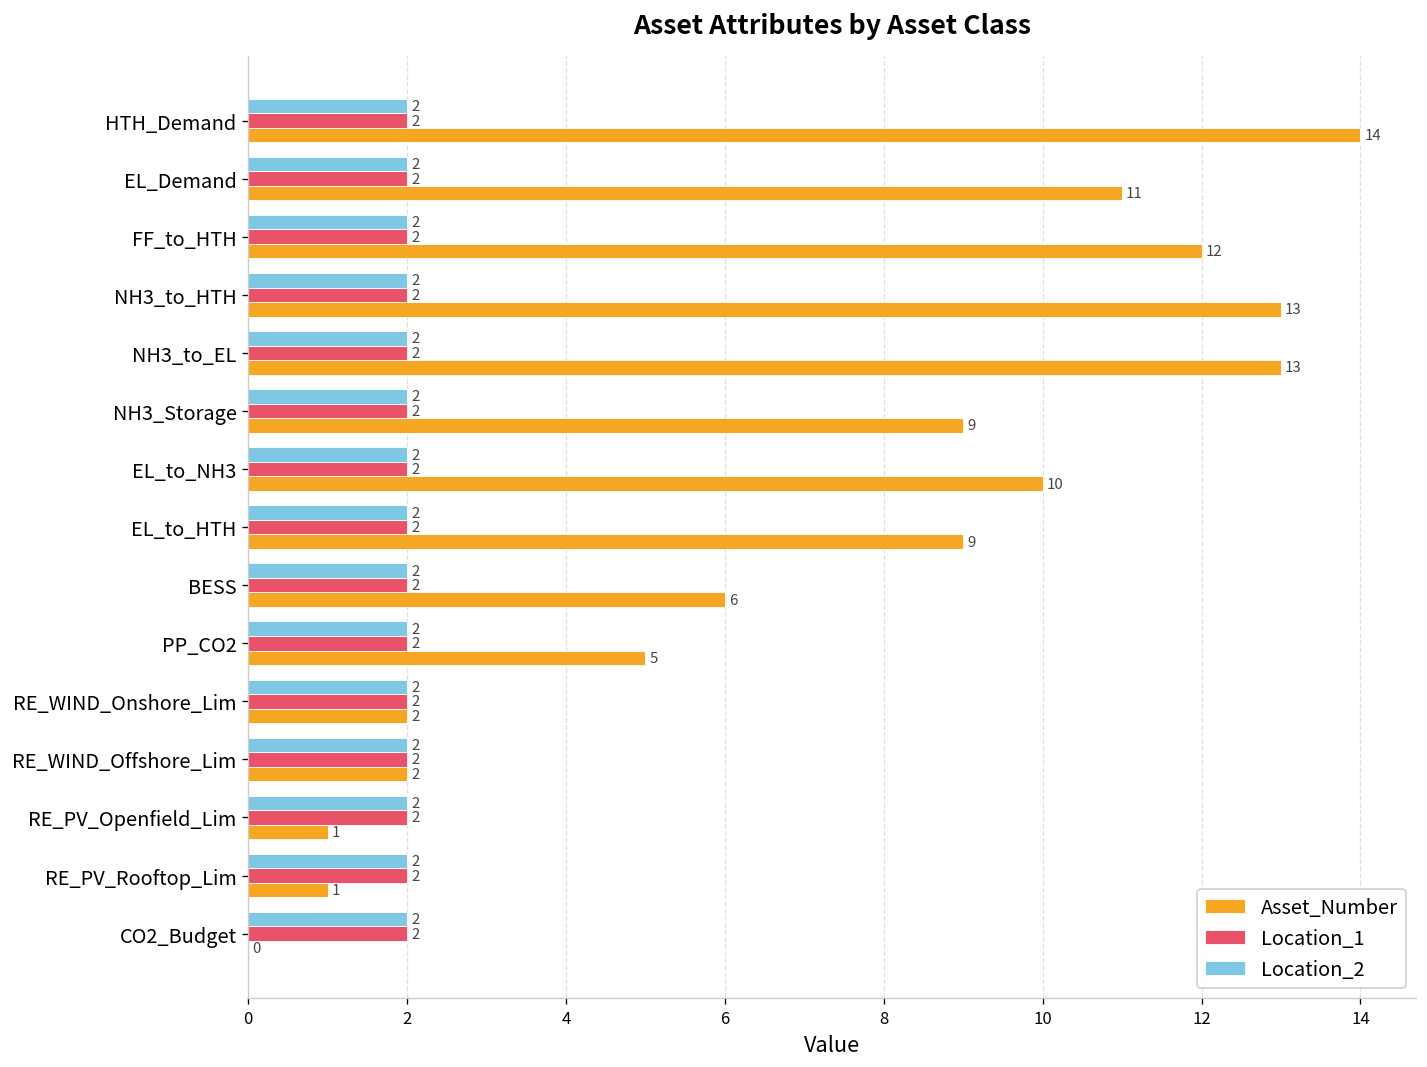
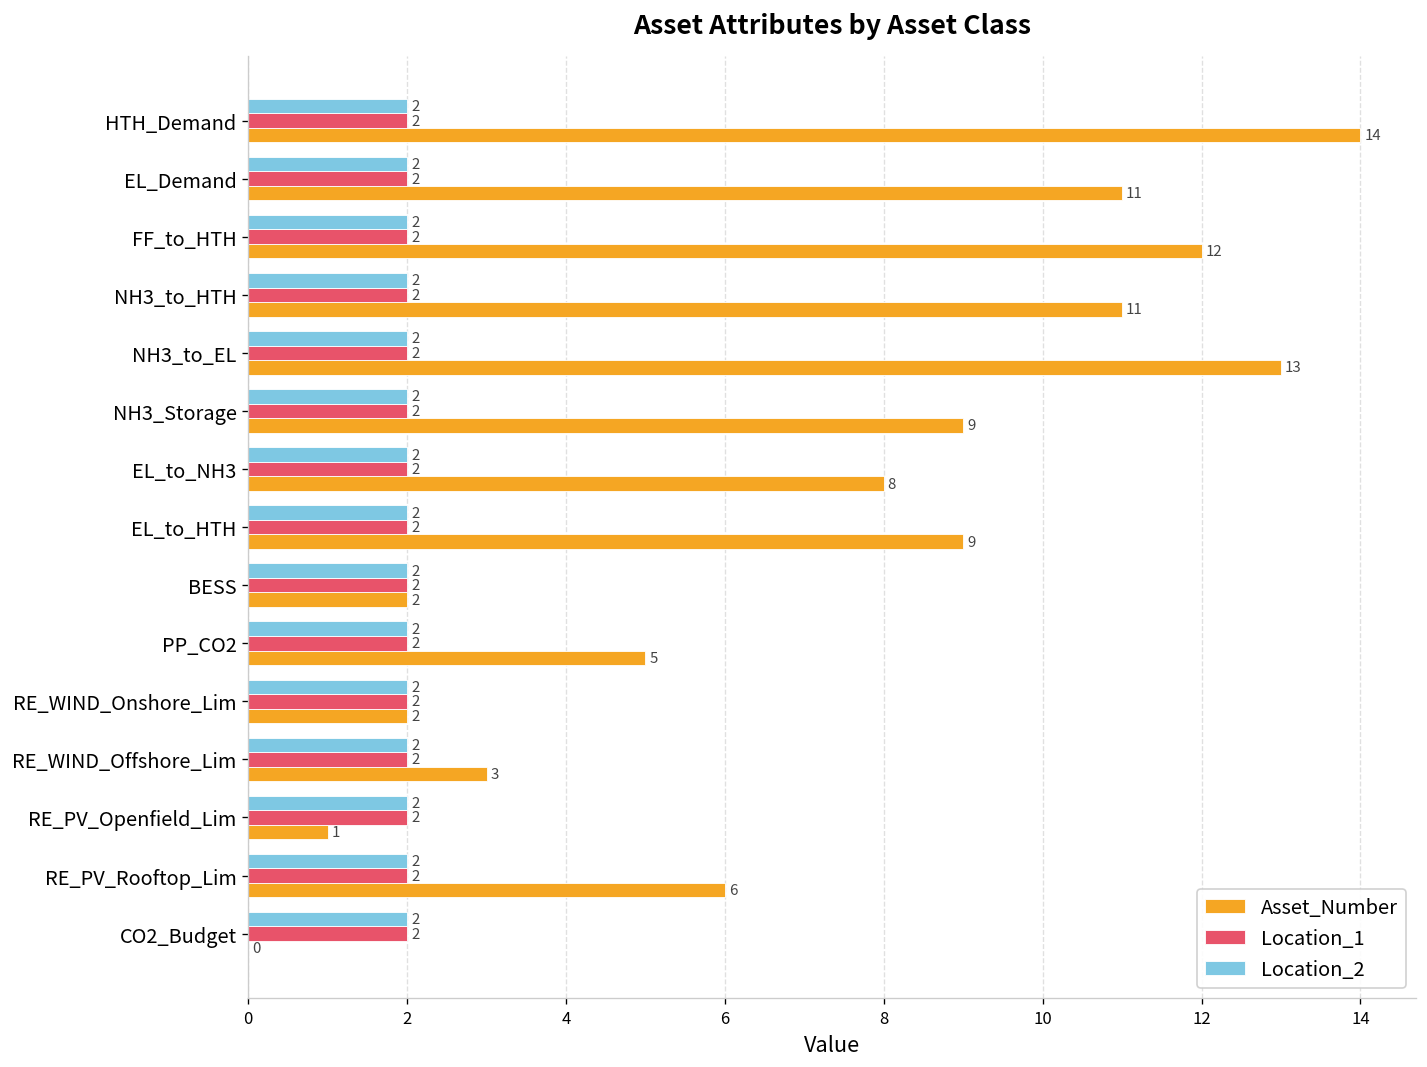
Asset_Number, NH3_to_HTH: 13 -> 11
Asset_Number, EL_to_NH3: 10 -> 8
Asset_Number, BESS: 6 -> 2
Asset_Number, RE_WIND_Offshore_Lim: 2 -> 3
Asset_Number, RE_PV_Rooftop_Lim: 1 -> 6
